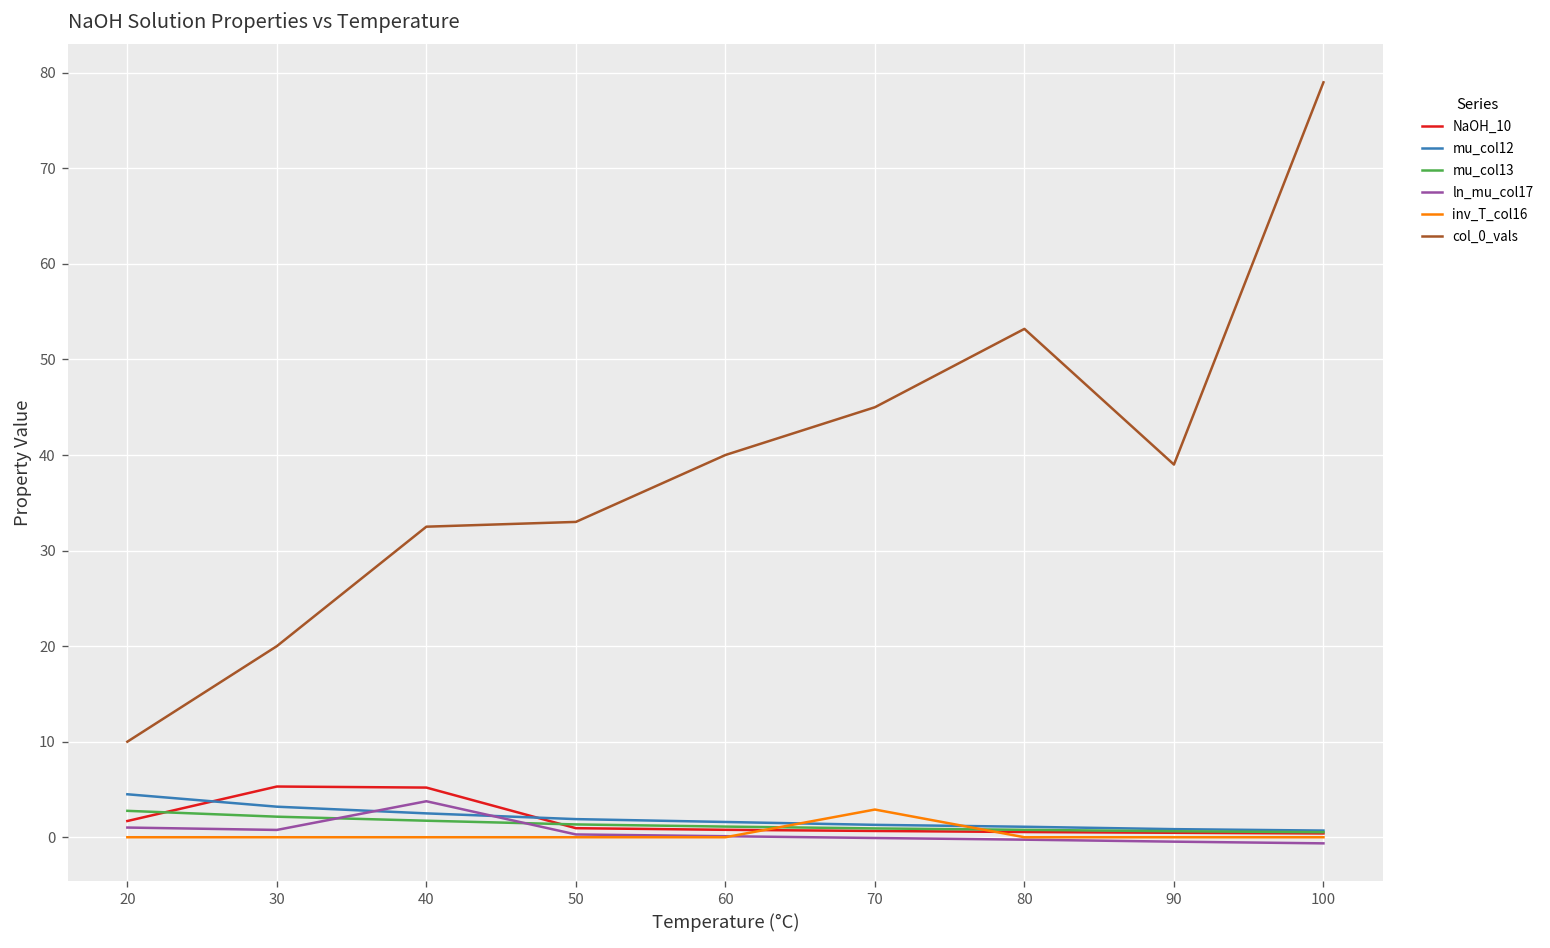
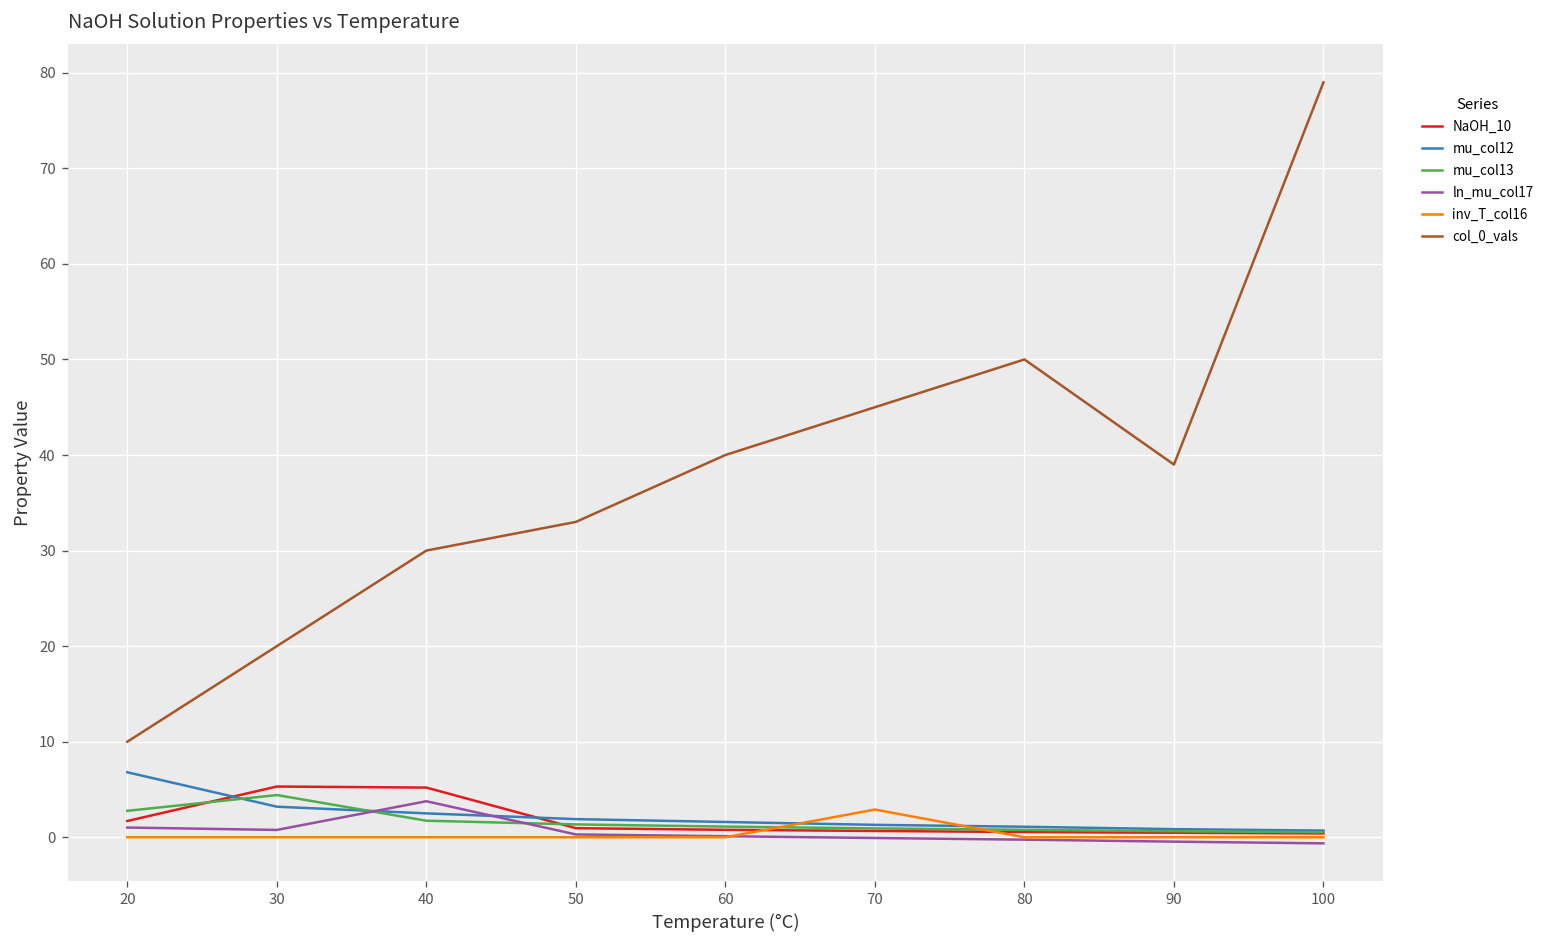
mu_col12, 20: 5 -> 7
mu_col13, 30: 2 -> 4
col_0_vals, 40: 33 -> 30
col_0_vals, 80: 53 -> 50
